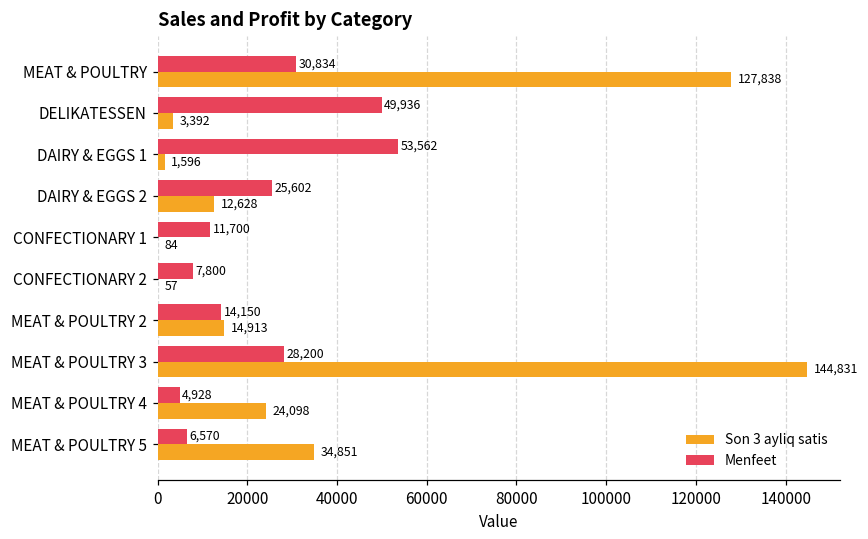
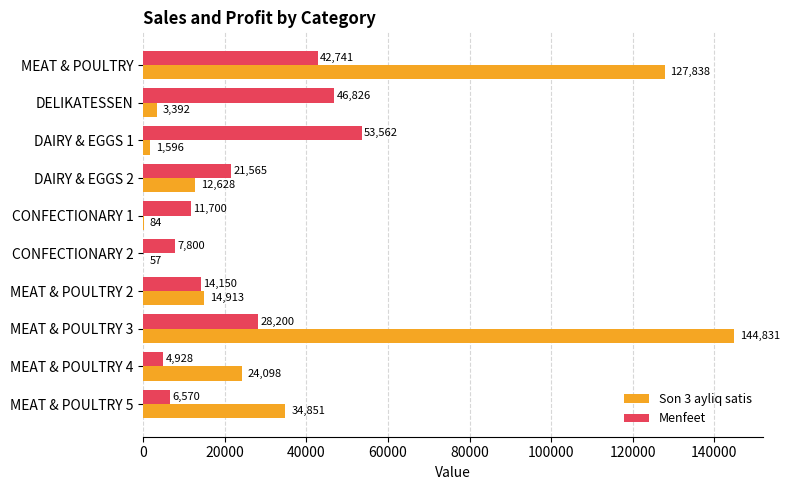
Menfeet, MEAT & POULTRY: 30,834 -> 42,741
Menfeet, DELIKATESSEN: 49,936 -> 46,826
Menfeet, DAIRY & EGGS 2: 25,602 -> 21,565
